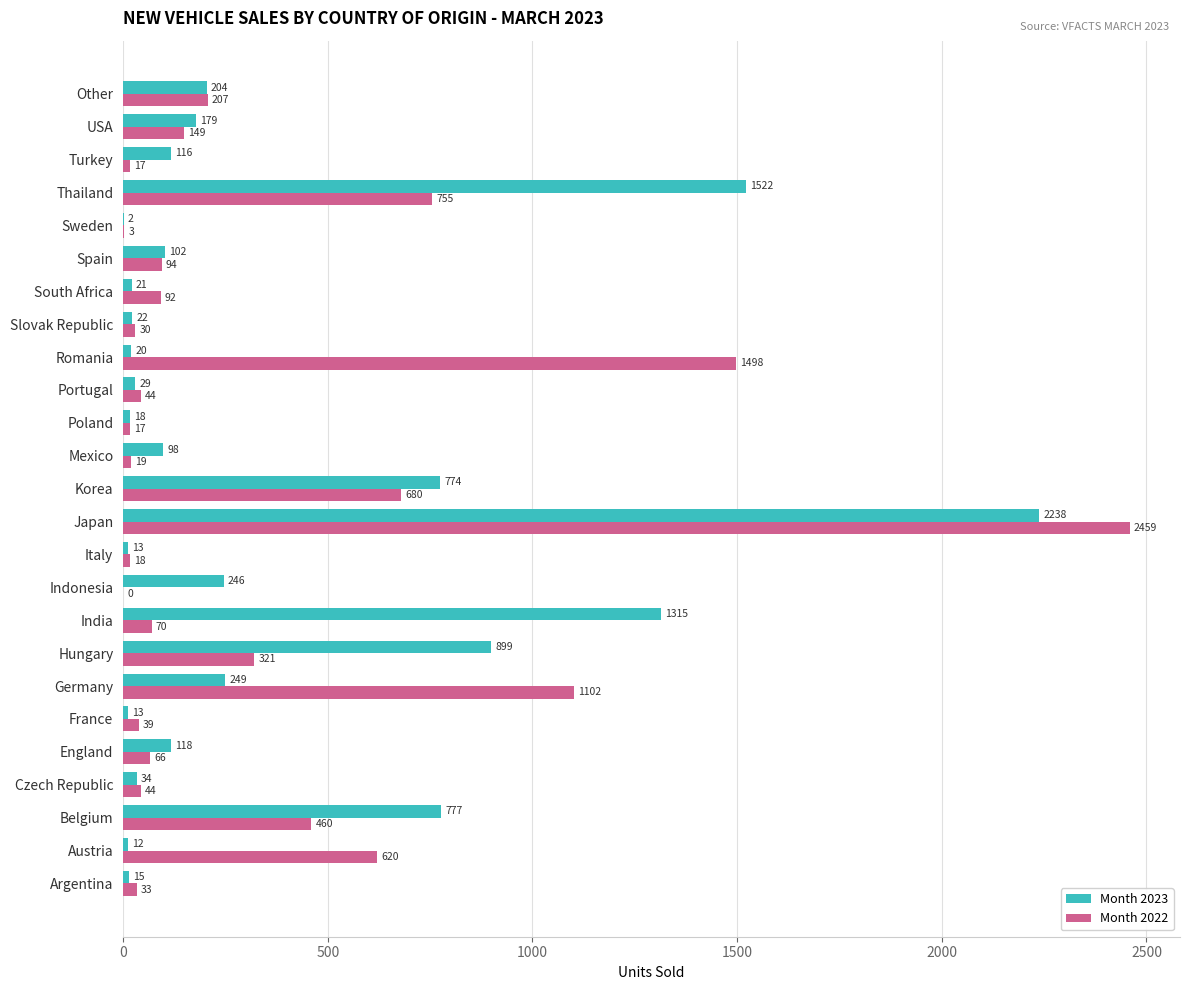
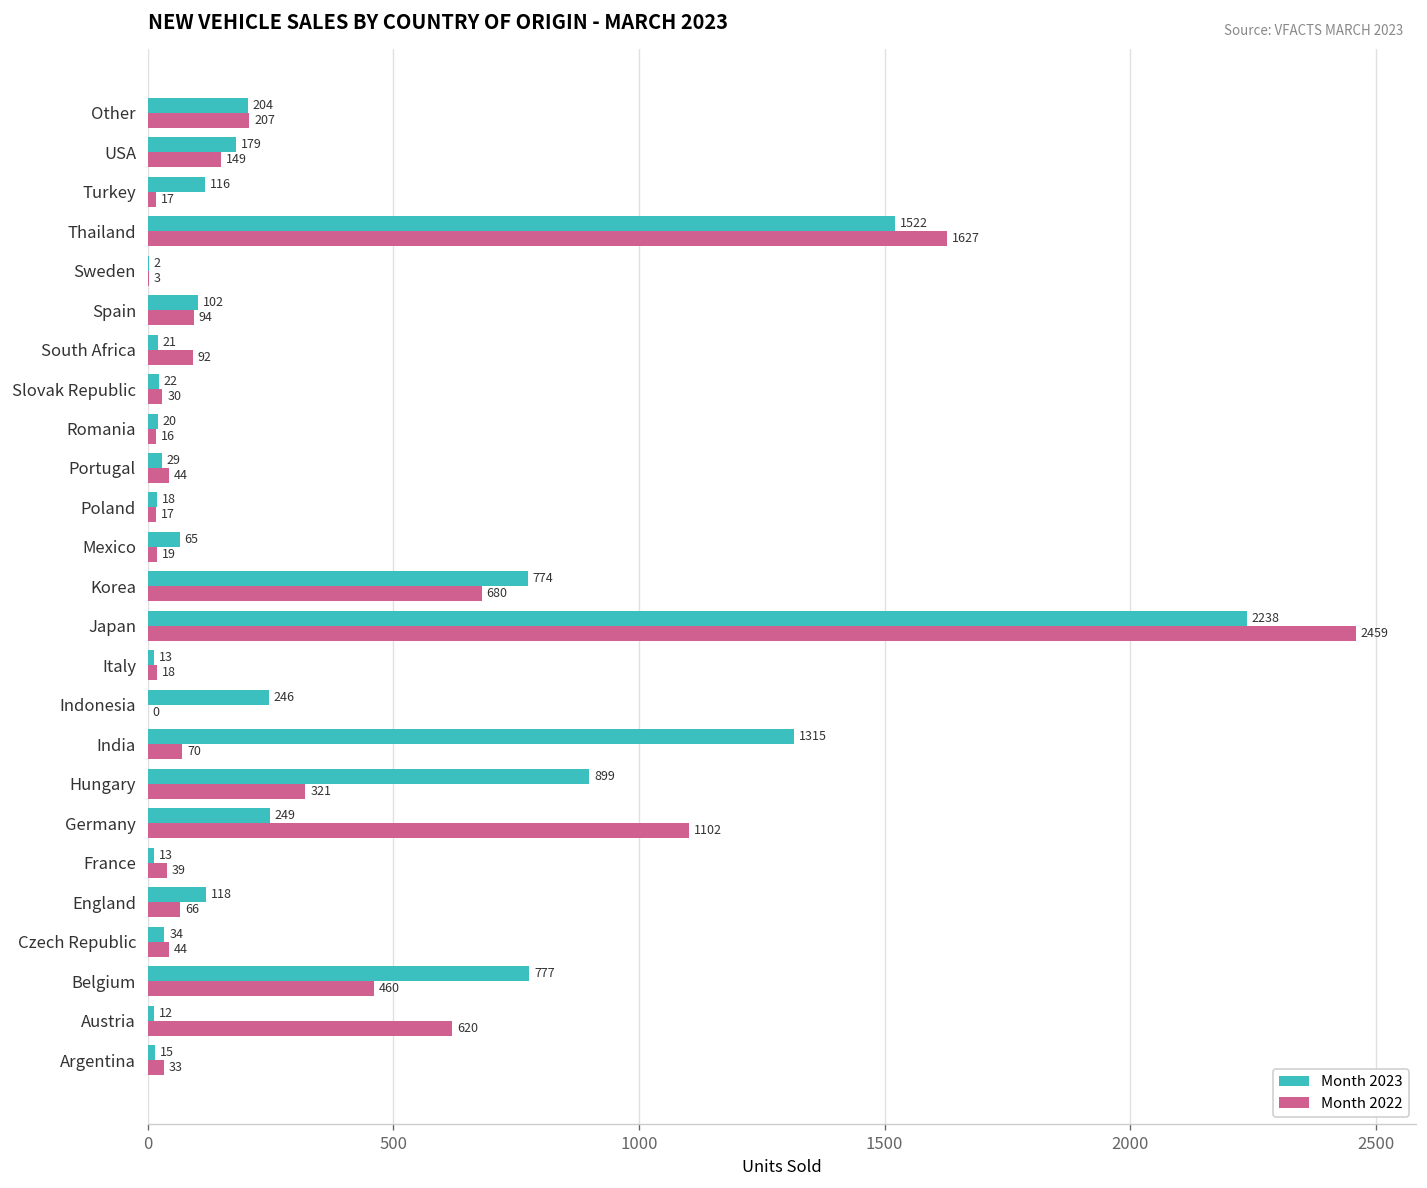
Month 2022, Thailand: 755 -> 1627
Month 2022, Romania: 1498 -> 16
Month 2023, Mexico: 98 -> 65
